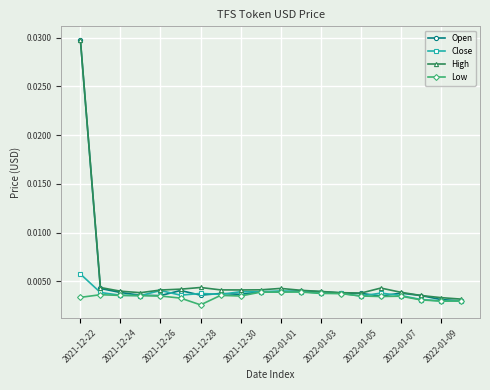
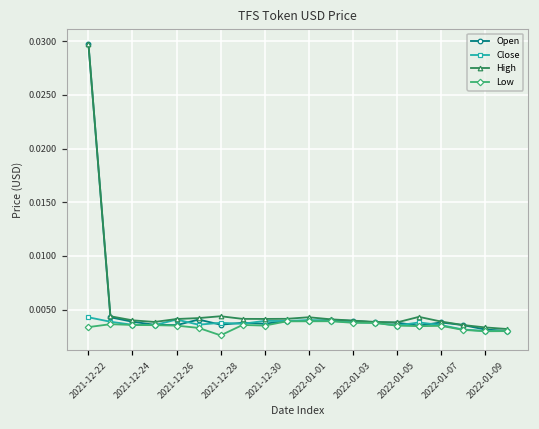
Close, 2021-12-22: 0.006 -> 0.004
